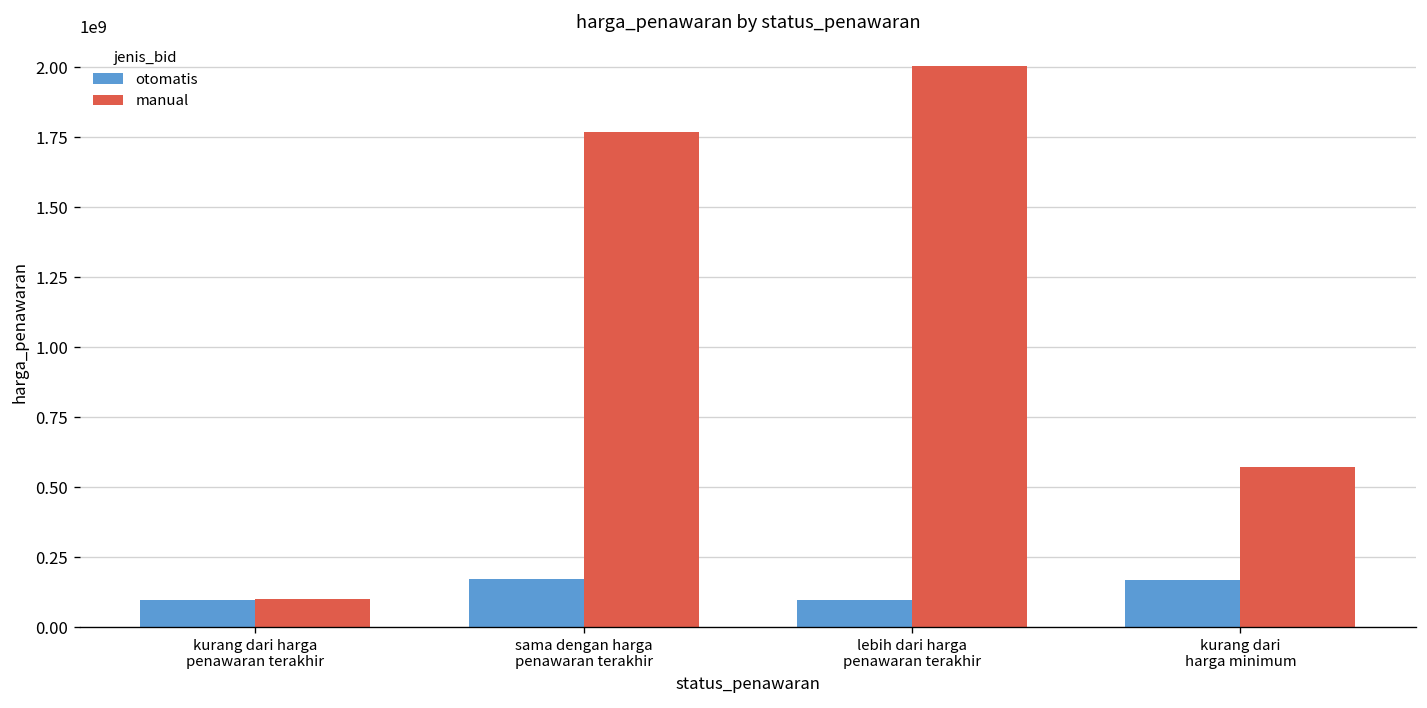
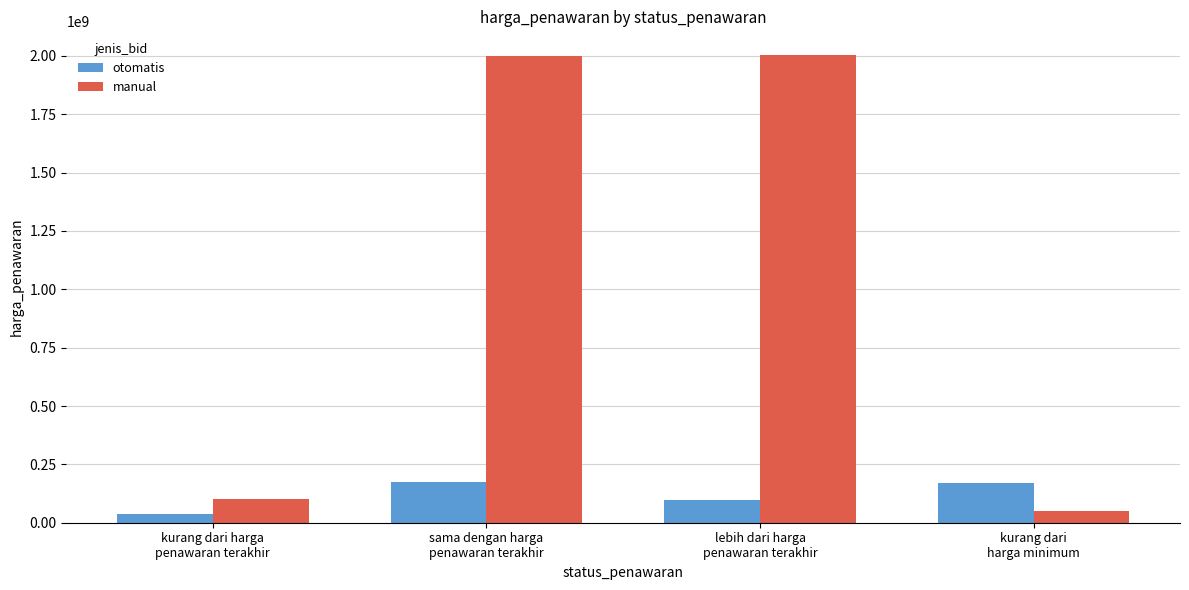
otomatis, kurang dari harga penawaran terakhir: 100000000 -> 40000000
manual, sama dengan harga penawaran terakhir: 1770000000 -> 2000000000
manual, kurang dari harga minimum: 570000000 -> 50000000
